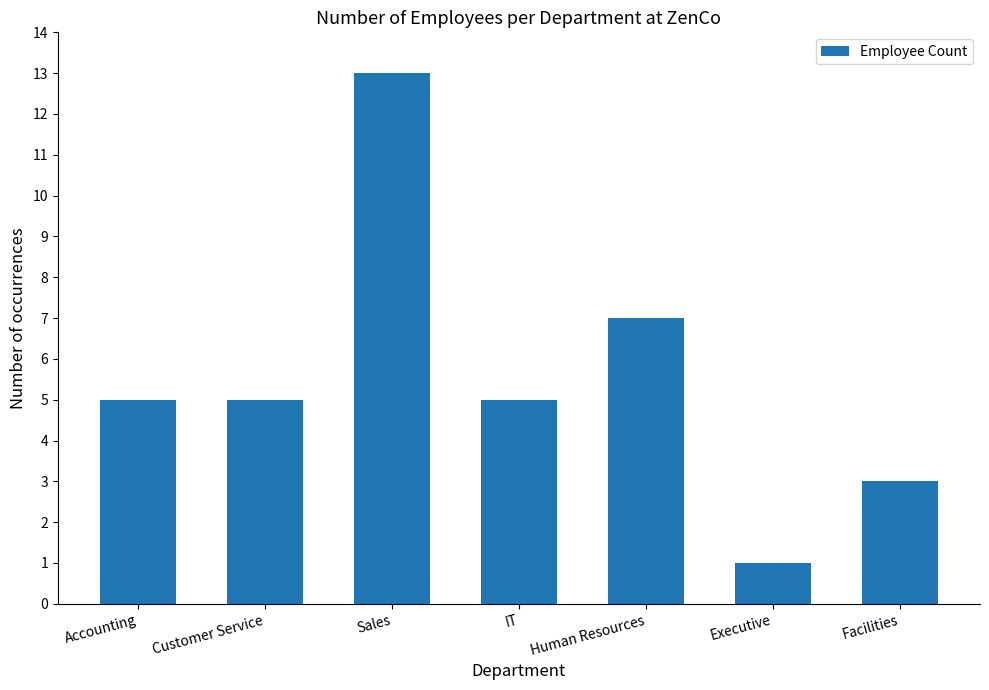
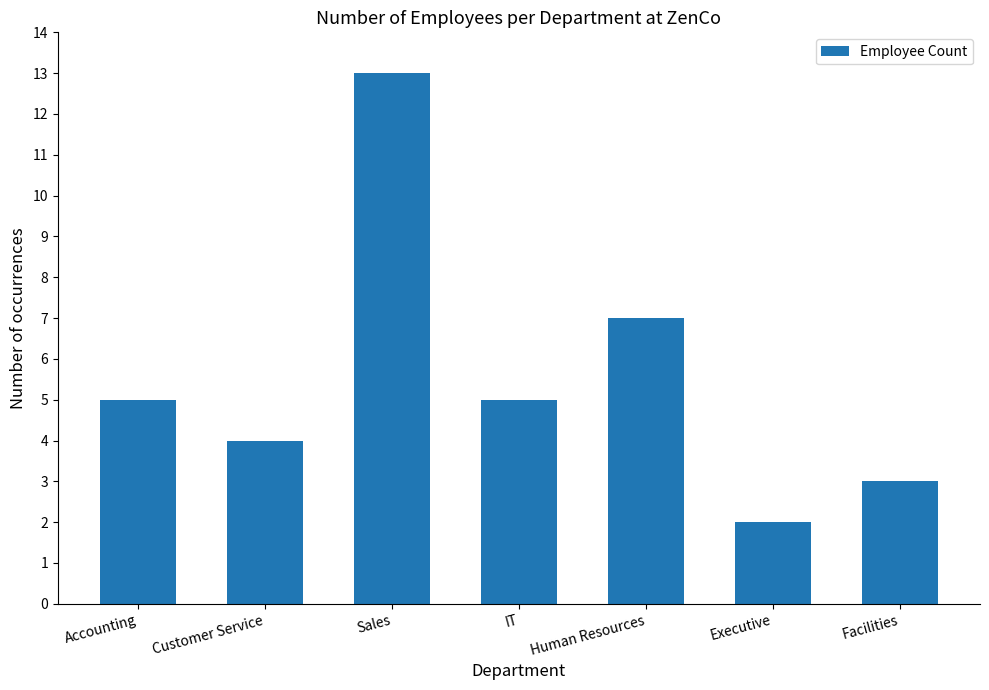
Customer Service: 5 -> 4
Executive: 1 -> 2
